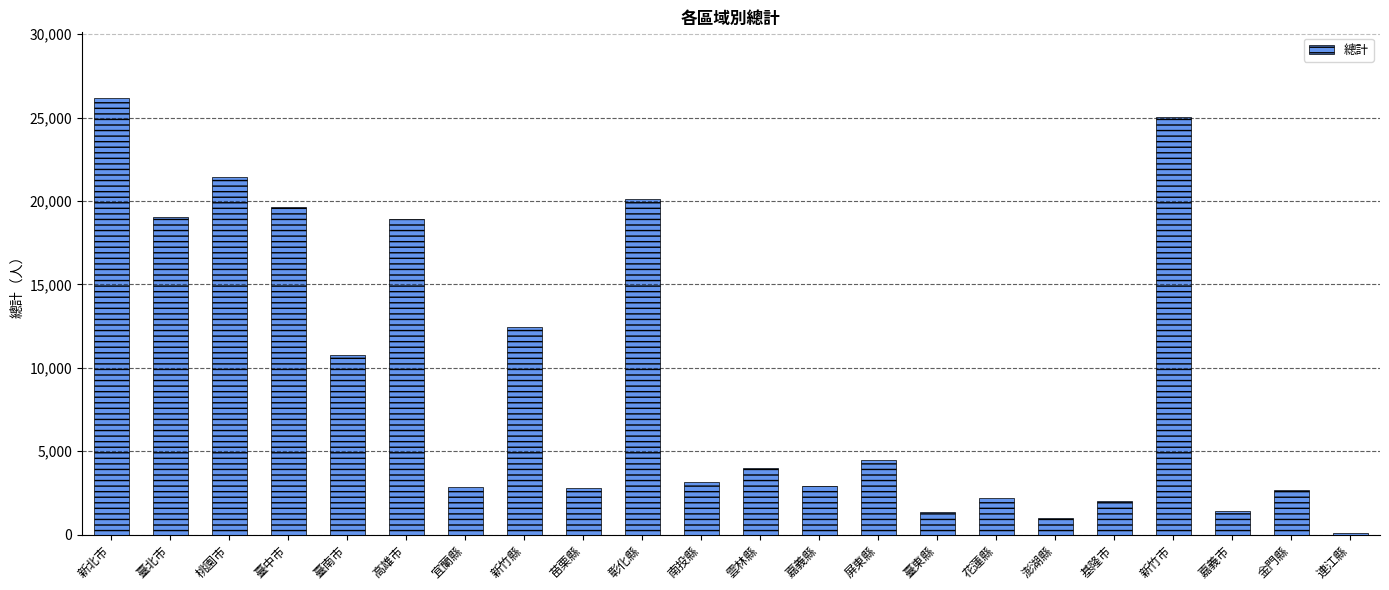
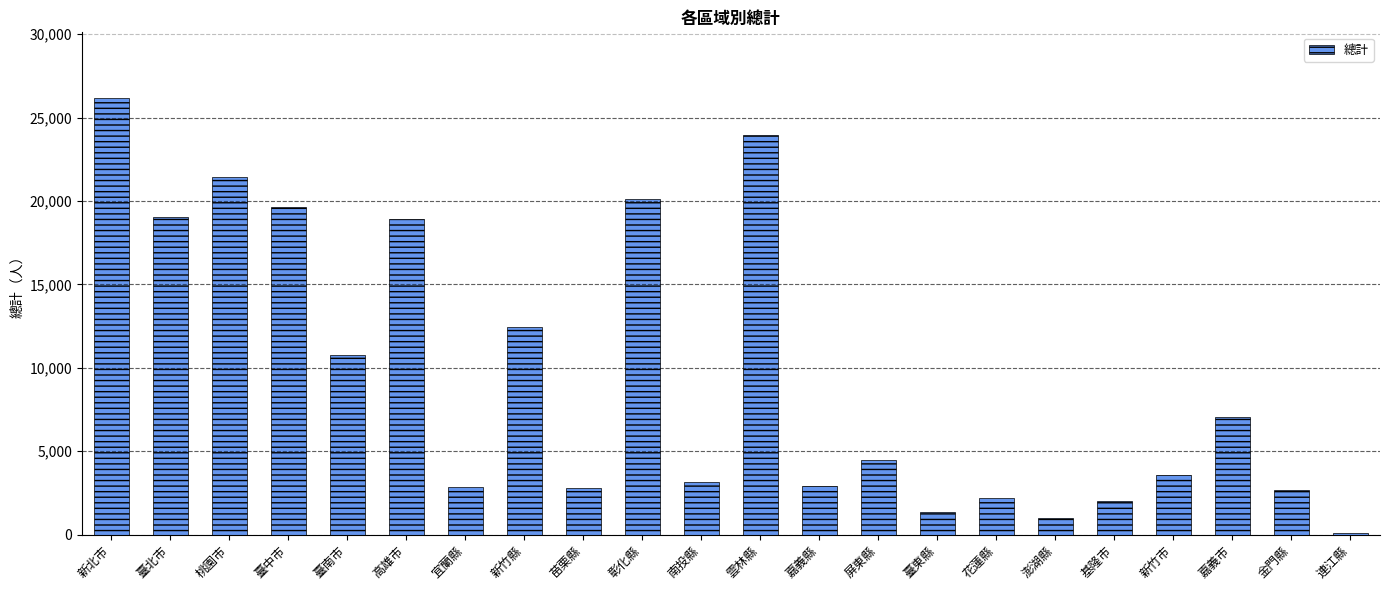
雲林縣: 4,000 -> 24,000
新竹市: 25,000 -> 3,600
嘉義市: 1,400 -> 7,100
